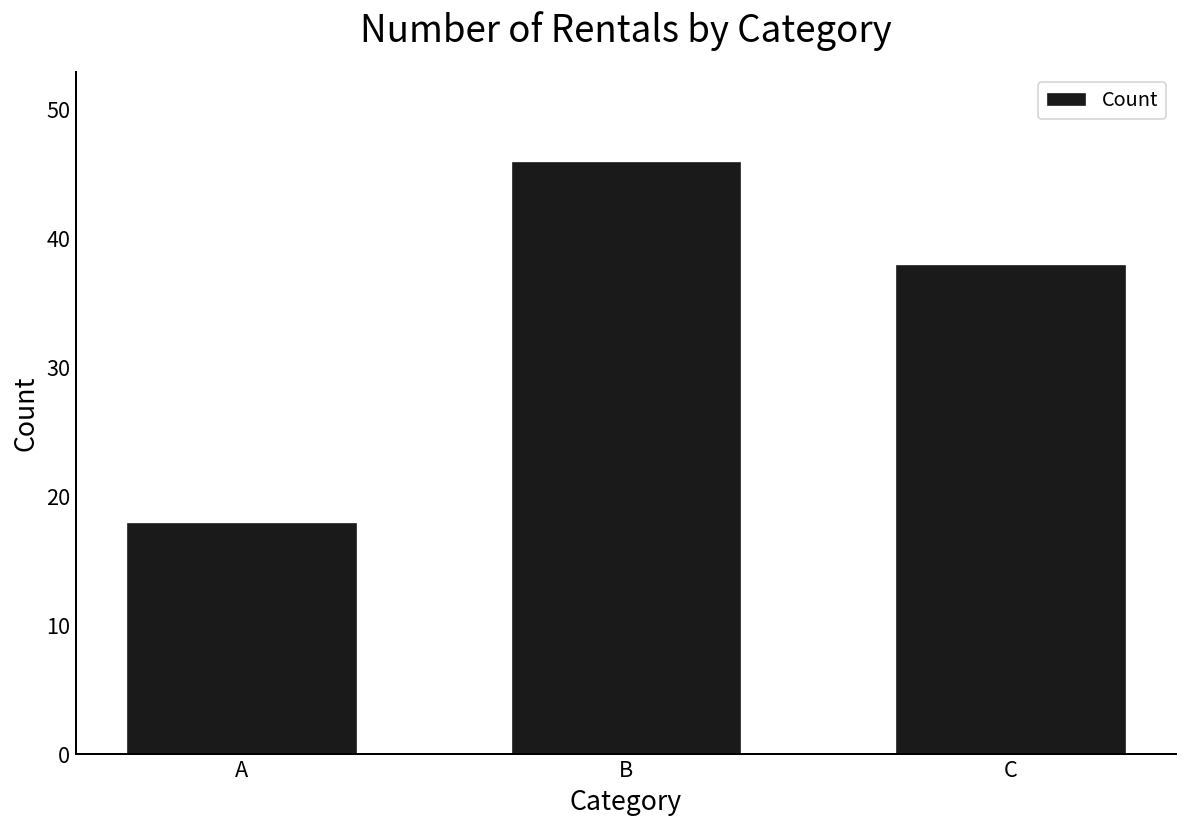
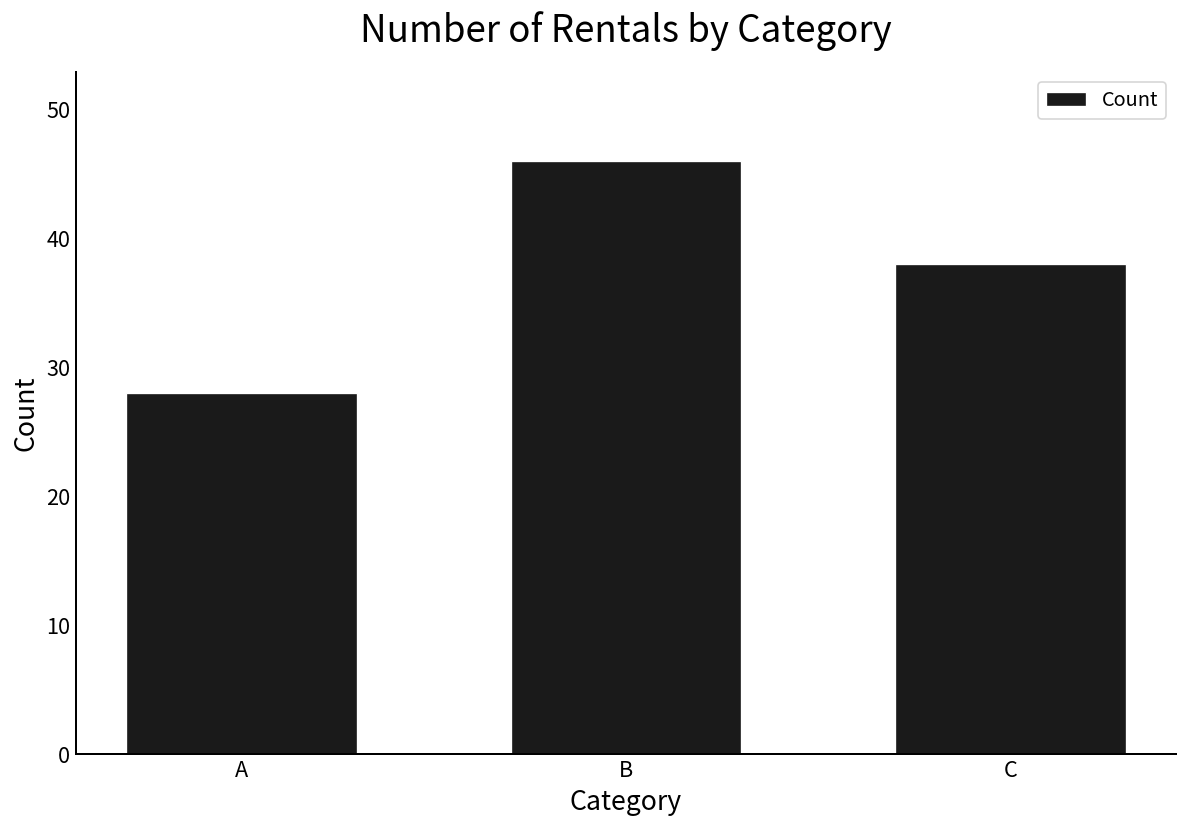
A: 18 -> 28
